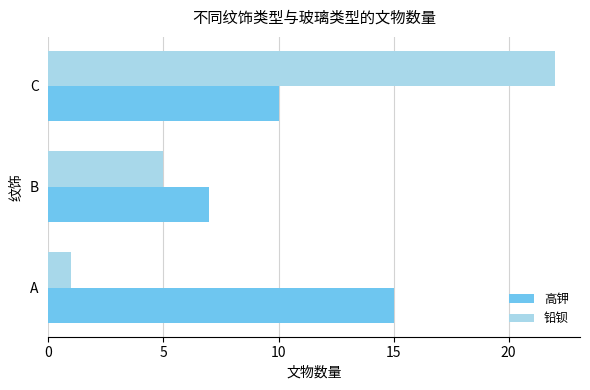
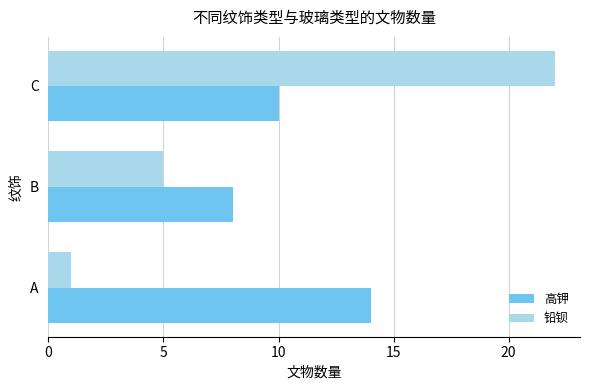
高钾, B: 7 -> 8
高钾, A: 15 -> 14
